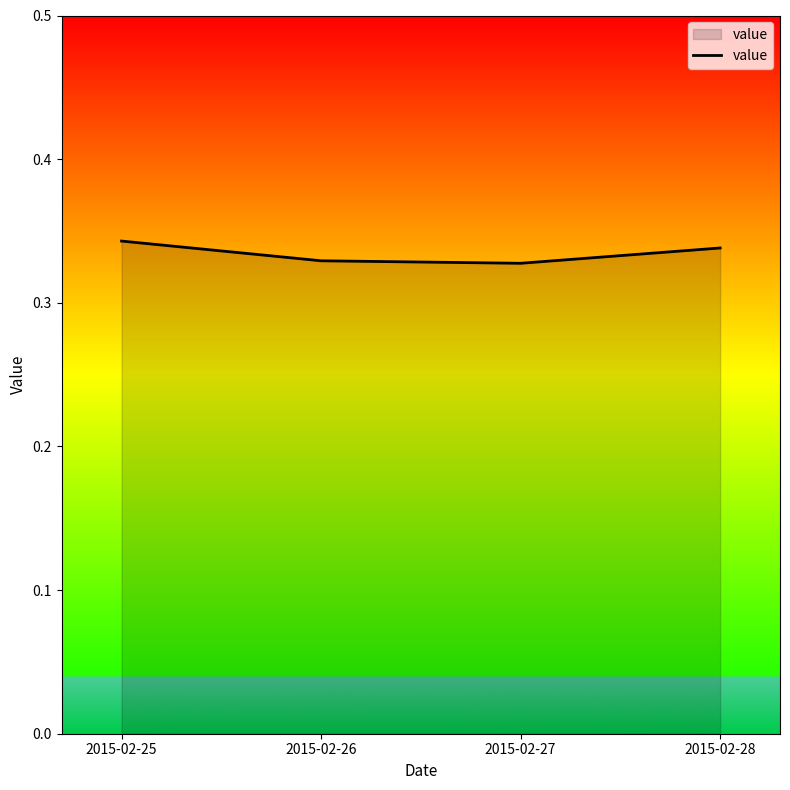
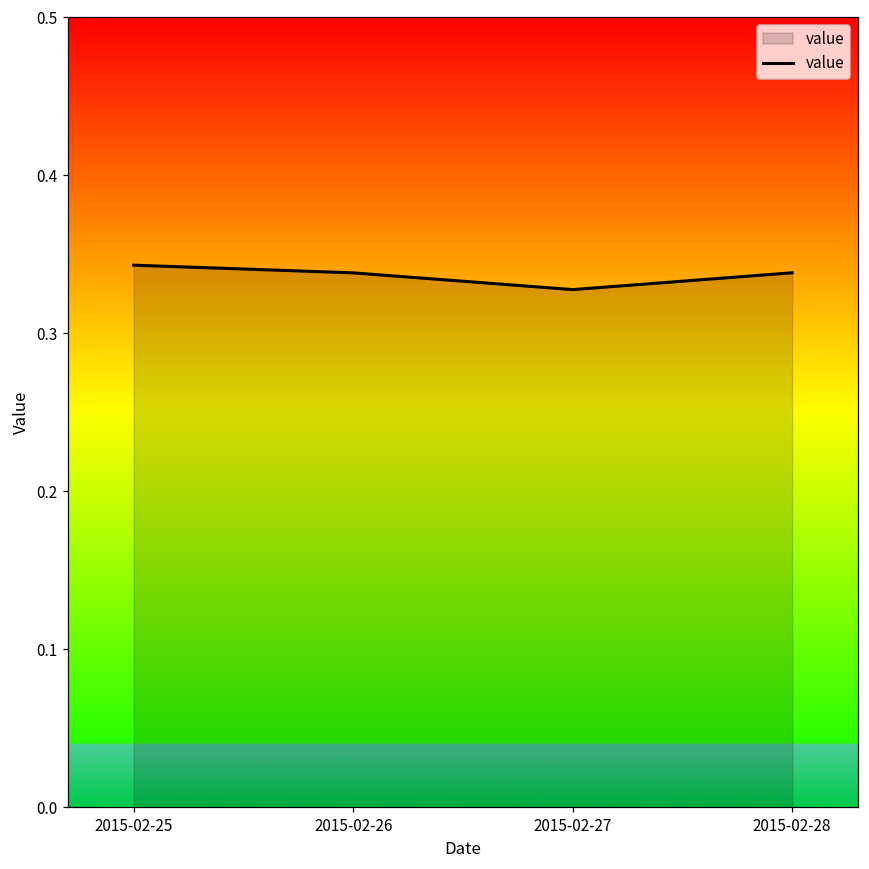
2015-02-26: 0.329 -> 0.338
